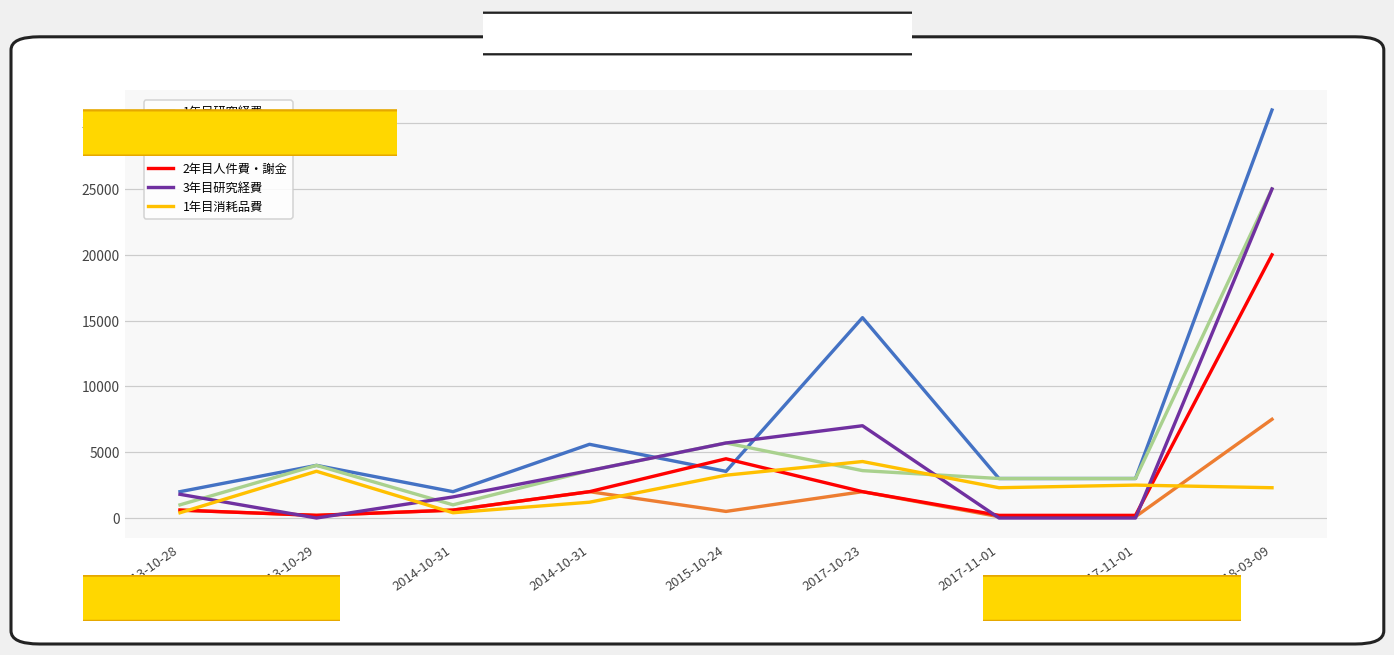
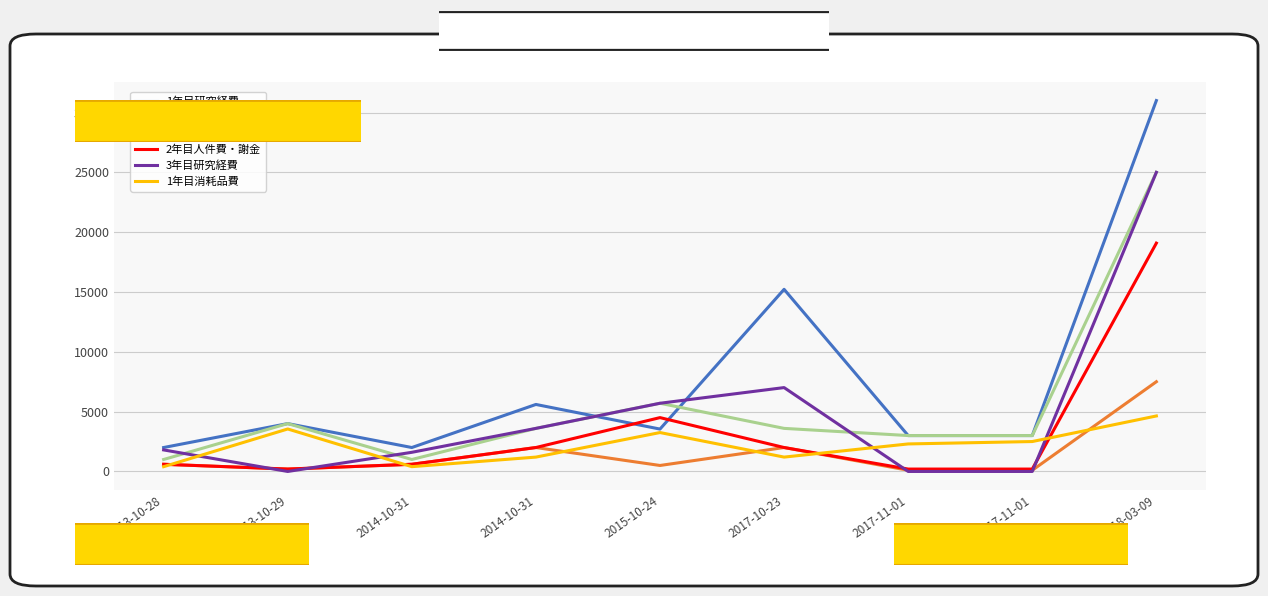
1年目消耗品費, 2017-10-23: 4300 -> 1200
2年目人件費・謝金, 2018-03-09: 20000 -> 19100
1年目消耗品費, 2018-03-09: 2300 -> 4600
